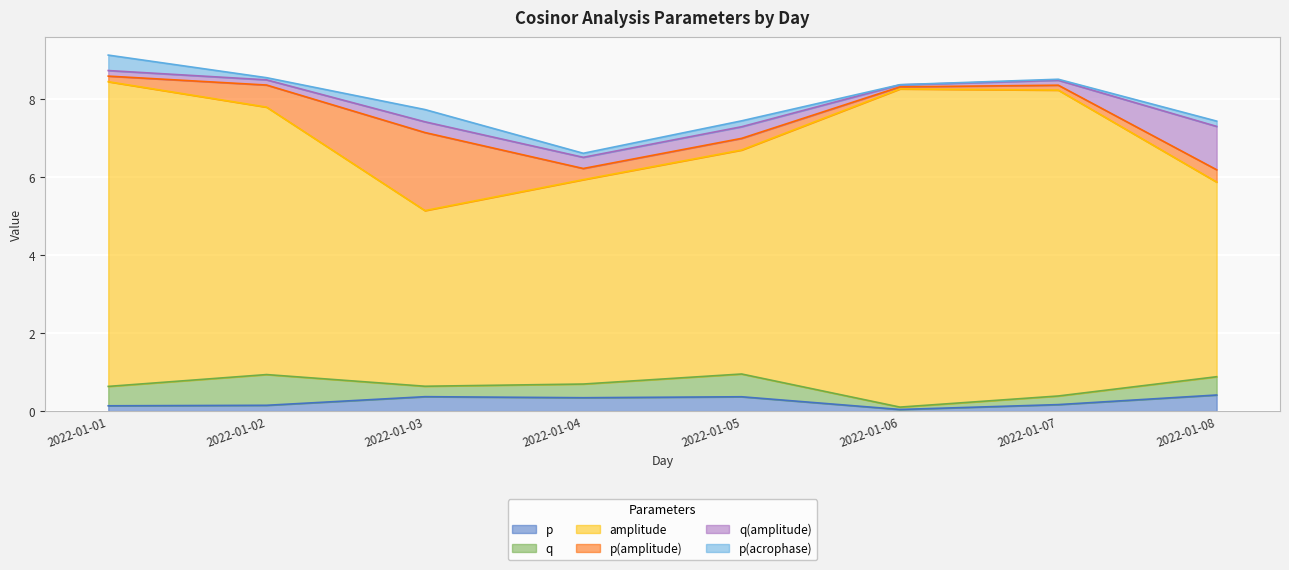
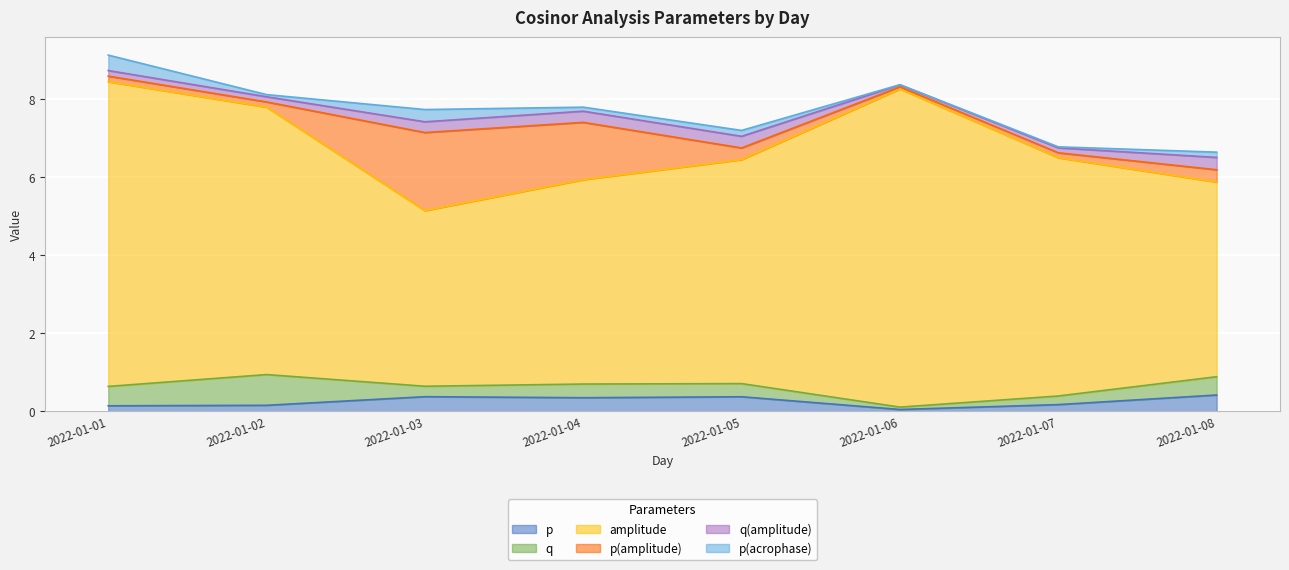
p(amplitude), 2022-01-02: 0.6 -> 0.1
p(amplitude), 2022-01-04: 0.3 -> 1.5
q, 2022-01-05: 0.6 -> 0.3
amplitude, 2022-01-07: 7.9 -> 6.1
q(amplitude), 2022-01-08: 1.1 -> 0.3
